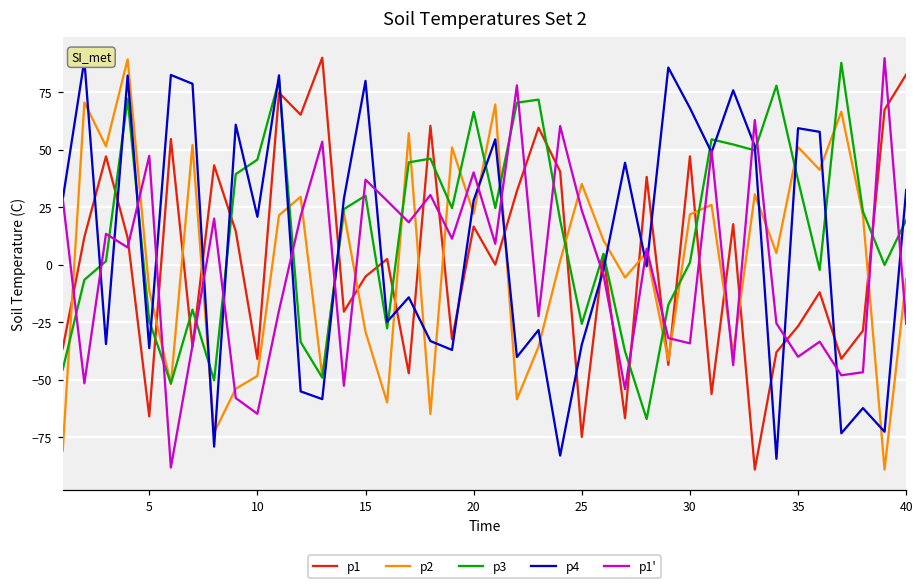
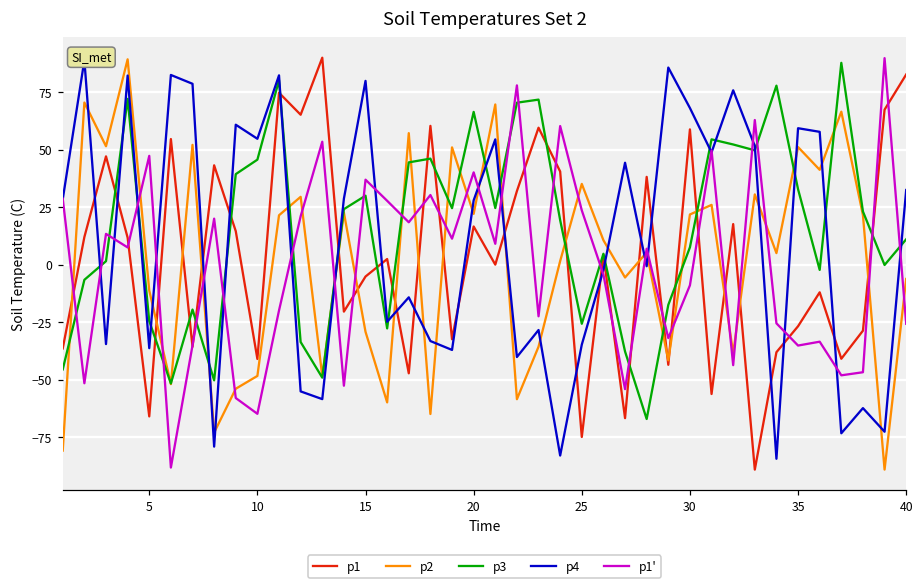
p4, 10: 21 -> 55
p1, 30: 47 -> 59
p3, 30: 1 -> 8
p1', 30: -34 -> -9
p3, 35: 37 -> 33
p1', 35: -40 -> -35
p3, 40: 19 -> 11
